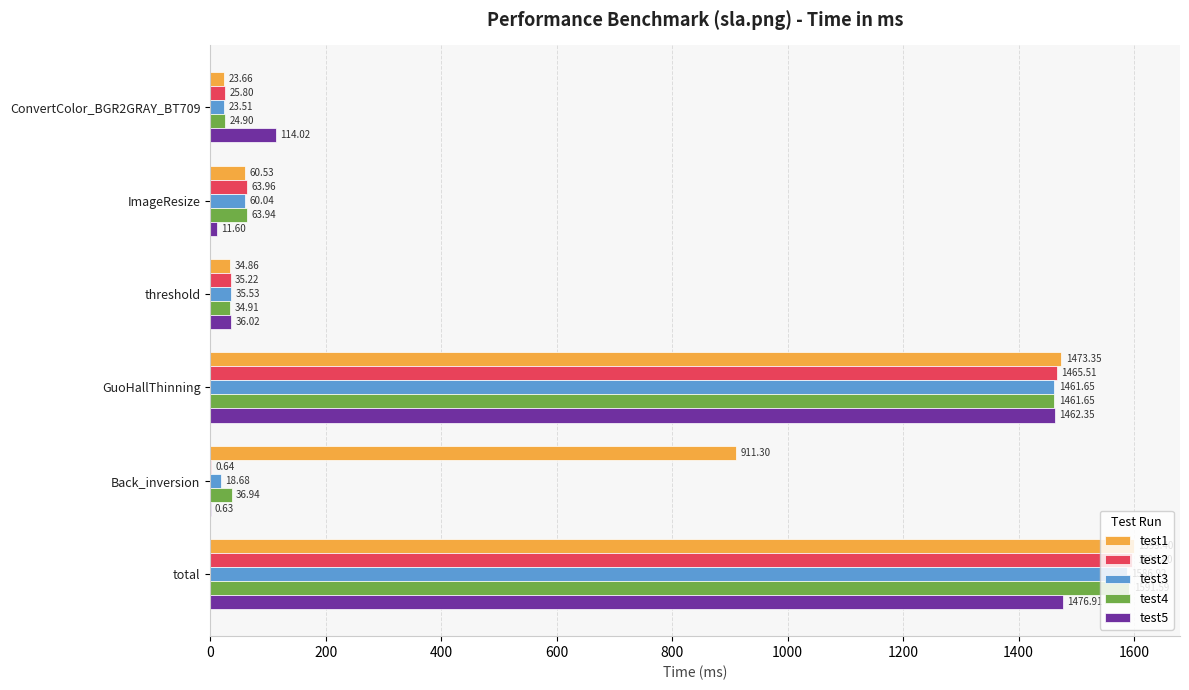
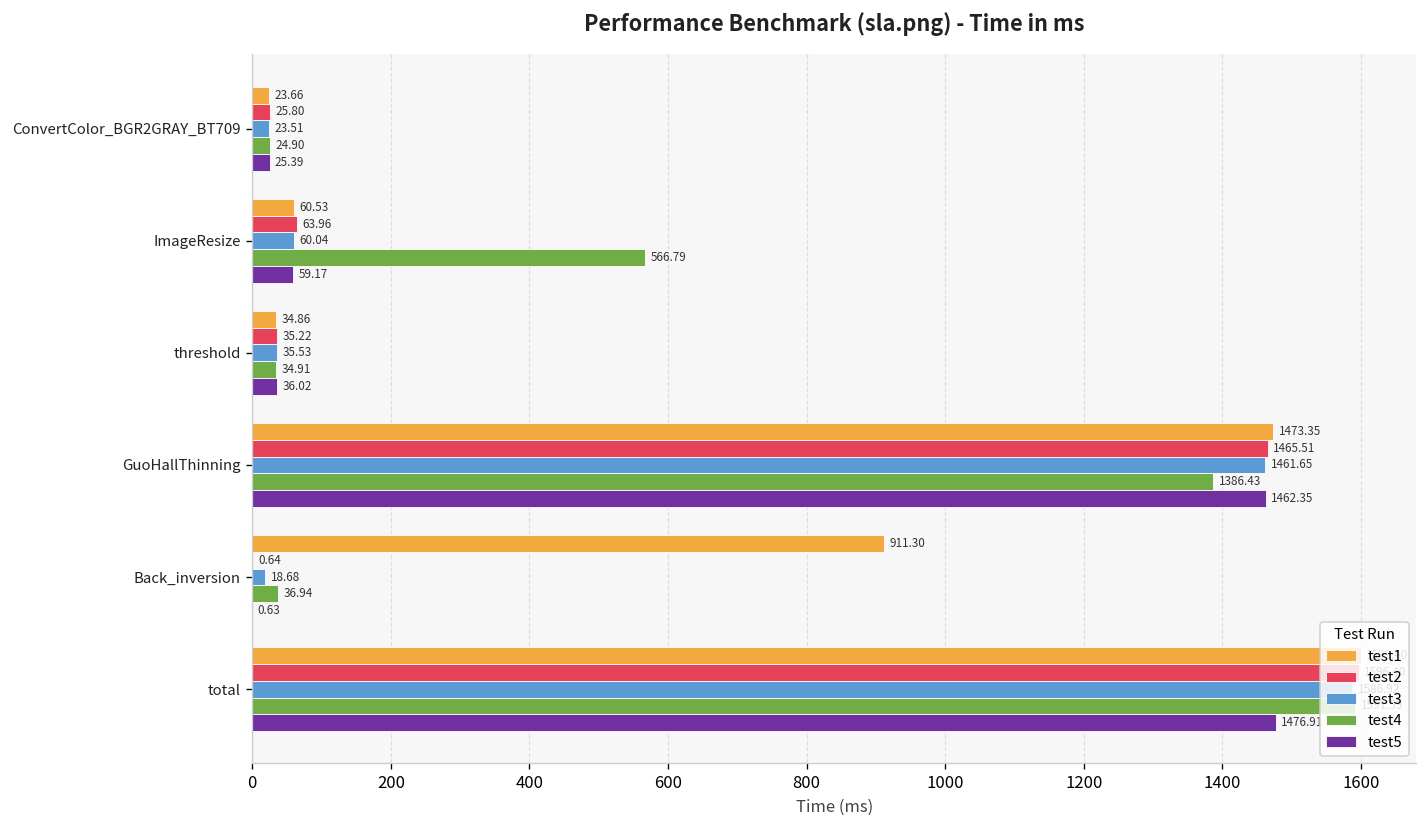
test5, ConvertColor_BGR2GRAY_BT709: 114.02 -> 25.39
test4, ImageResize: 63.94 -> 566.79
test5, ImageResize: 11.60 -> 59.17
test4, GuoHallThinning: 1461.65 -> 1386.43
